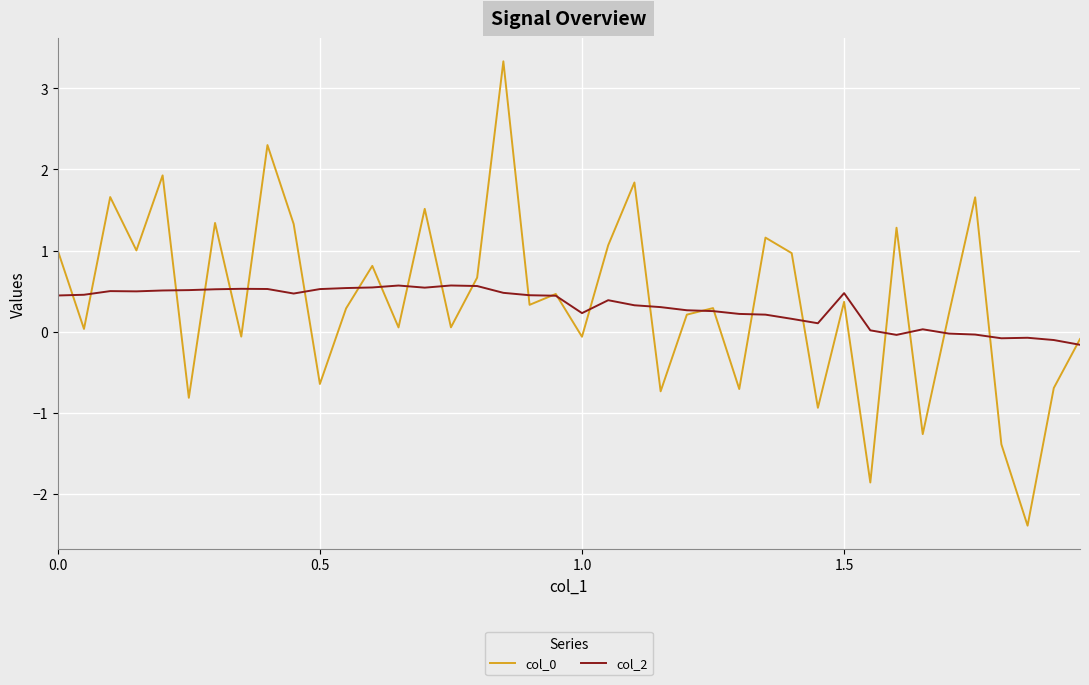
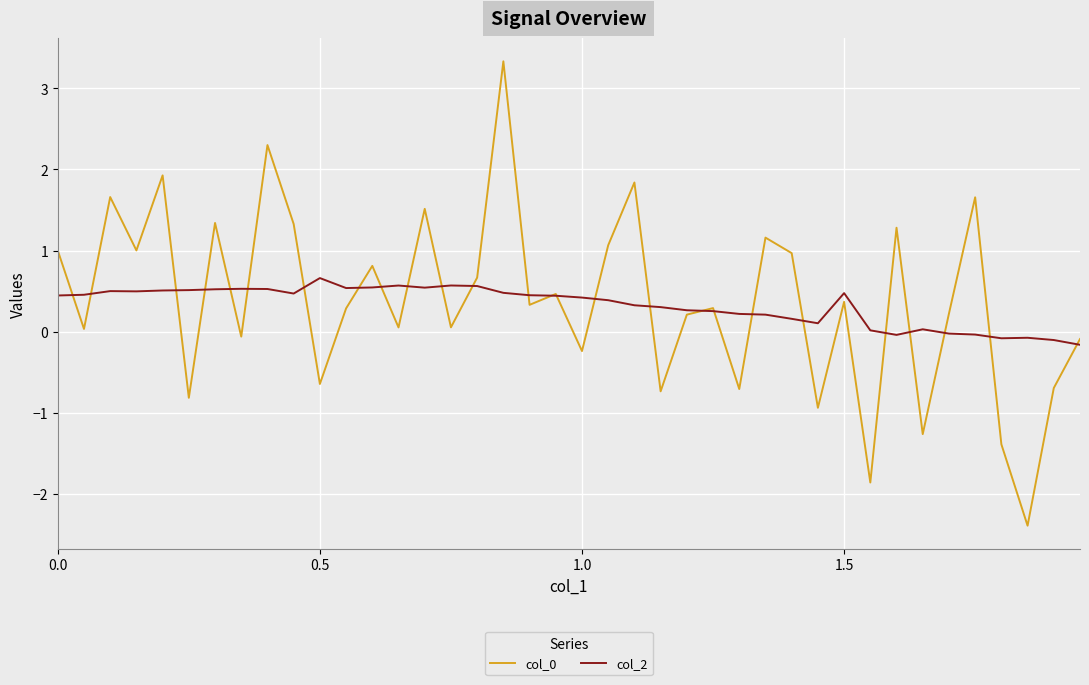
col_2, 0.5: 0.5 -> 0.7
col_0, 1.0: -0.1 -> -0.2
col_2, 1.0: 0.2 -> 0.4
